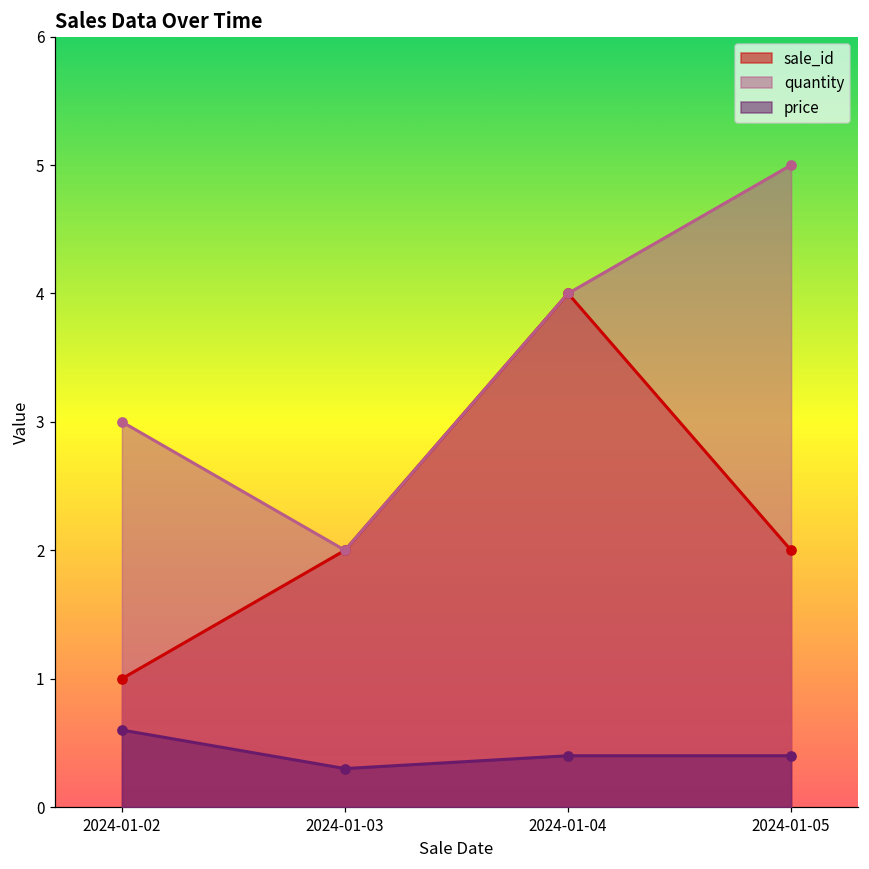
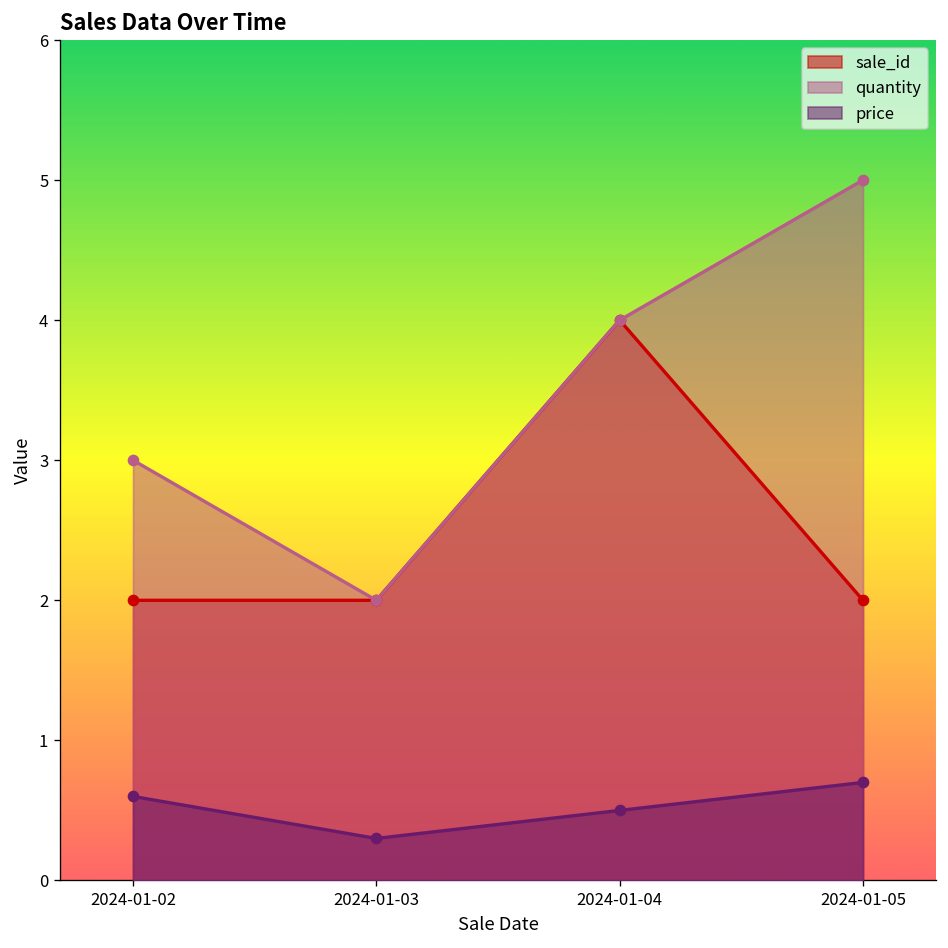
sale_id, 2024-01-02: 1 -> 2
price, 2024-01-04: 0.4 -> 0.5
price, 2024-01-05: 0.4 -> 0.7
